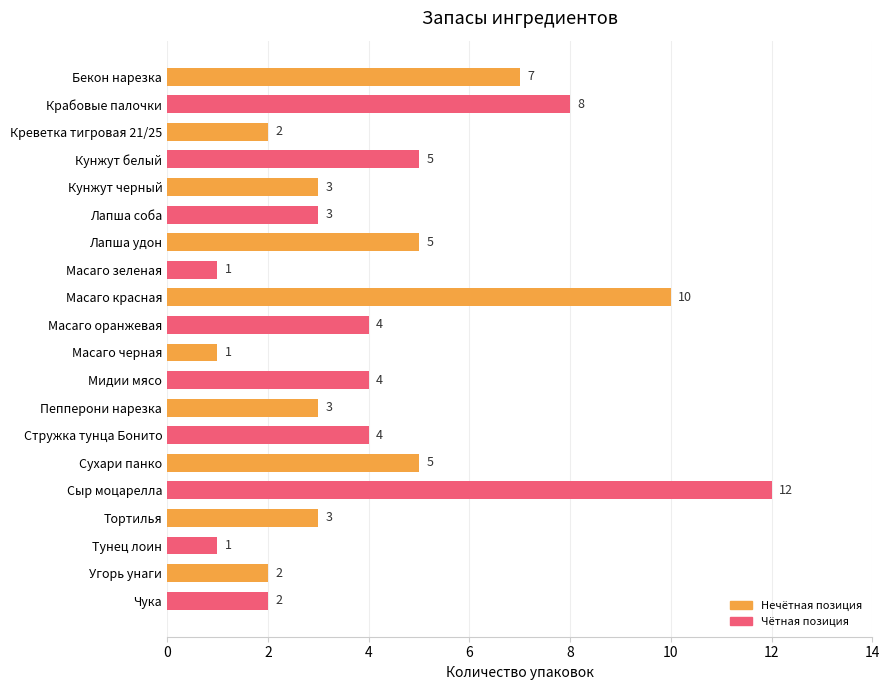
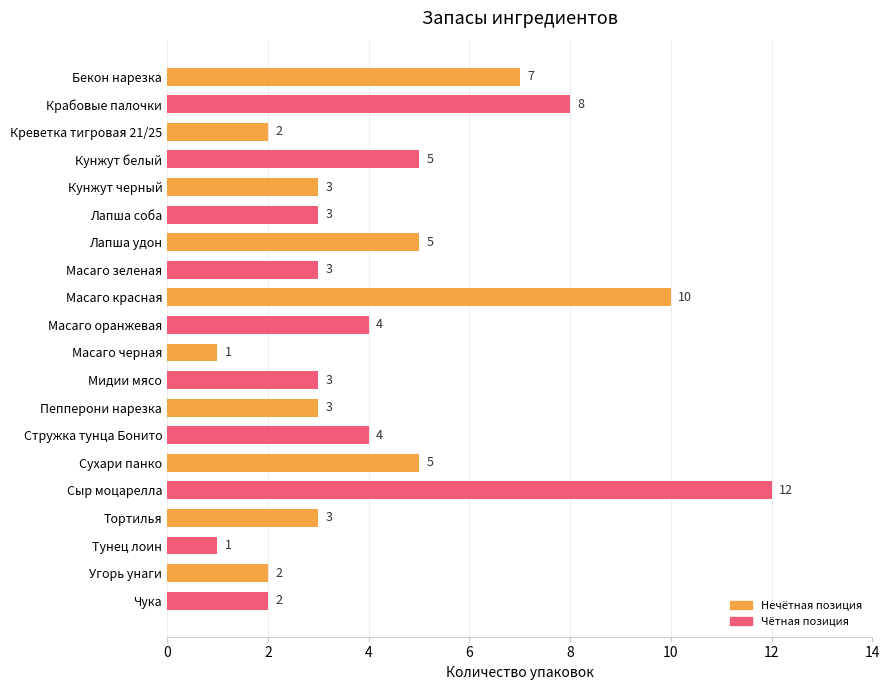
Масаго зеленая: 1 -> 3
Мидии мясо: 4 -> 3
